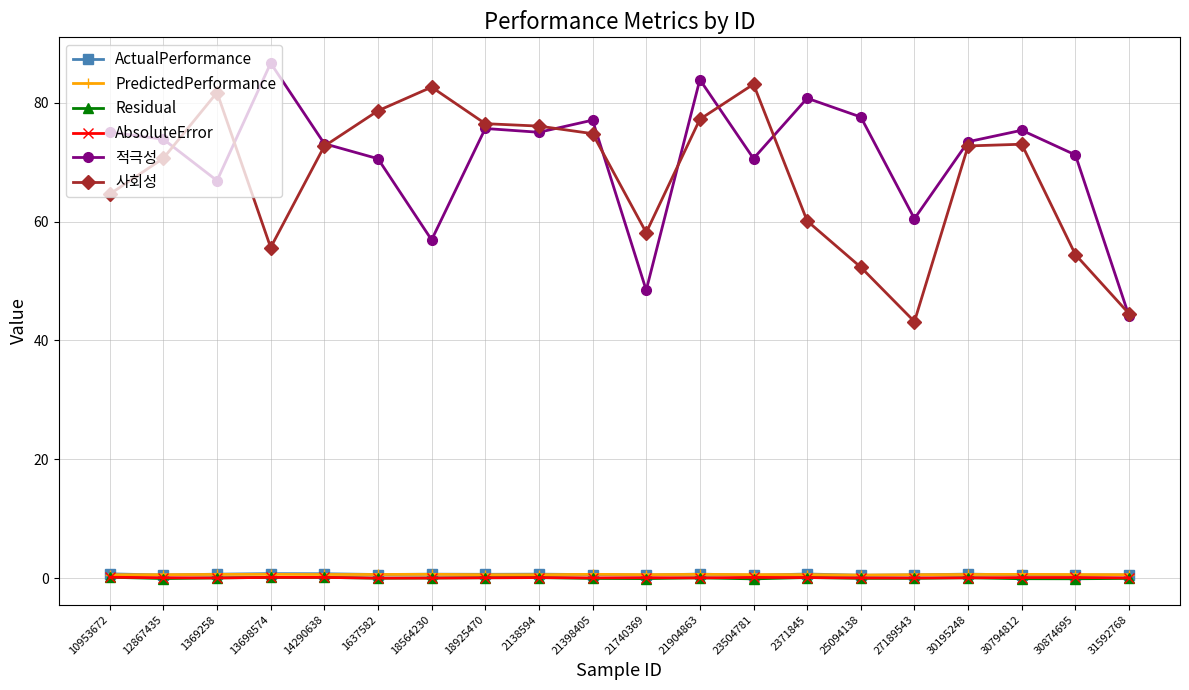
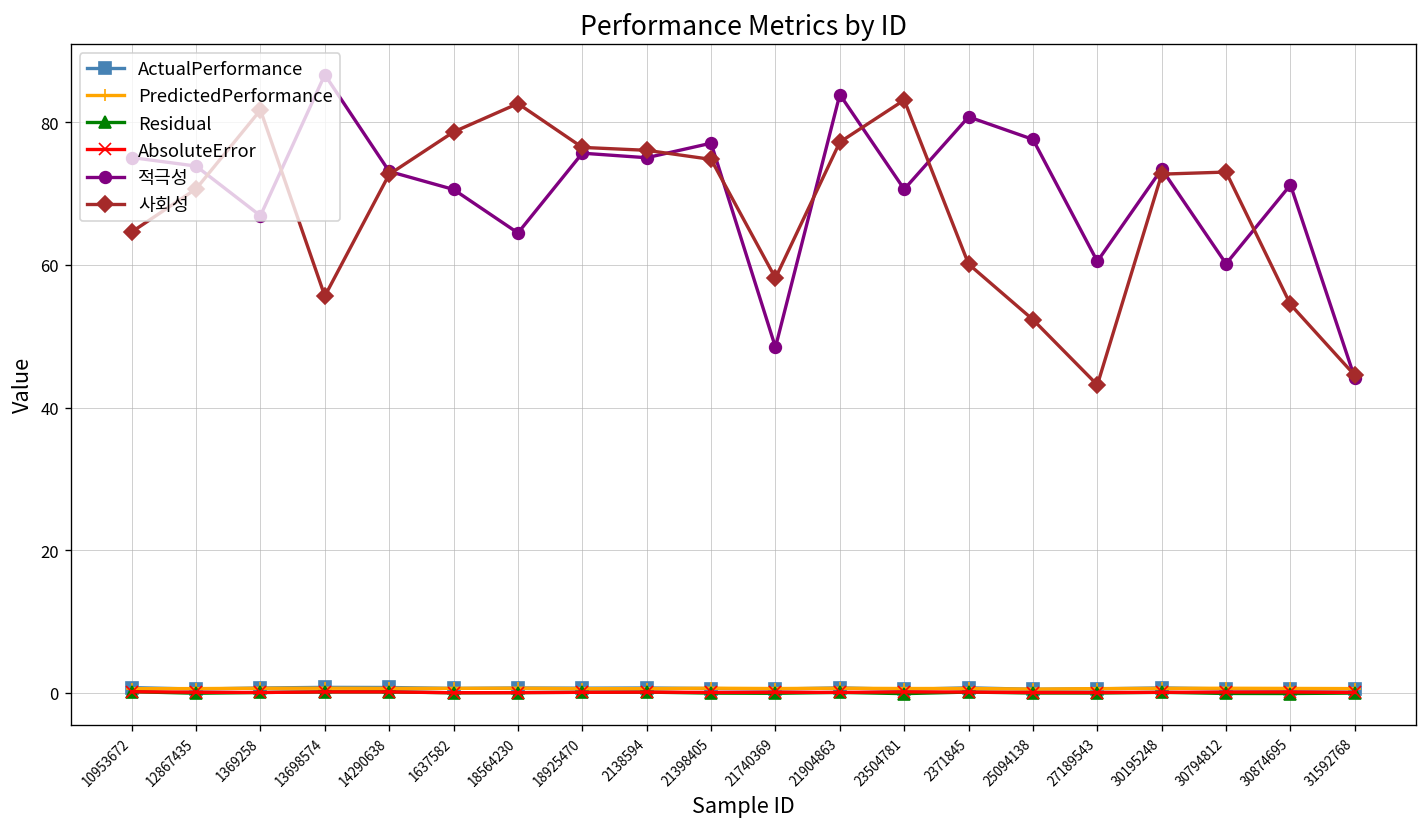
적극성, 18564230: 57 -> 64
적극성, 30794812: 75 -> 60
